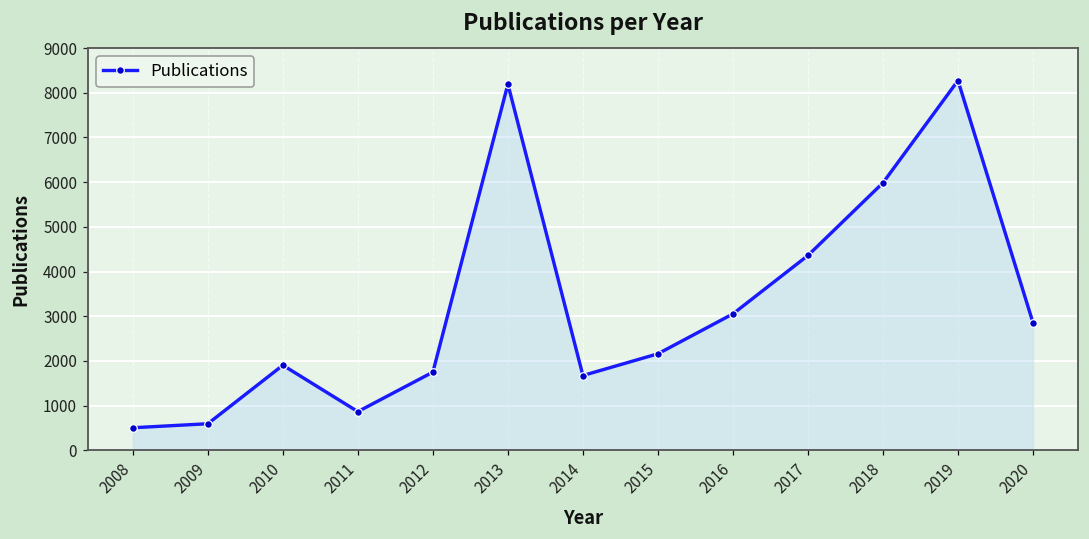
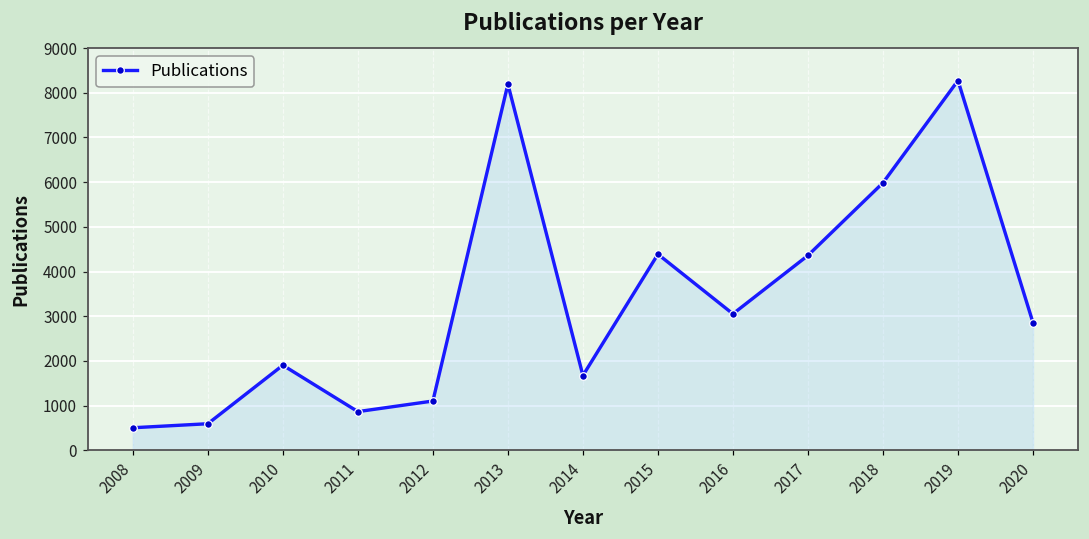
2012: 1700 -> 1100
2015: 2200 -> 4400
